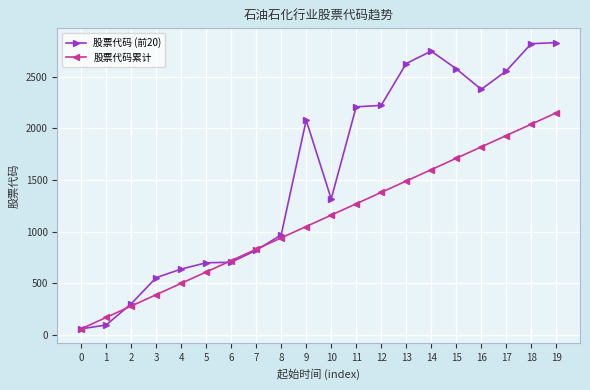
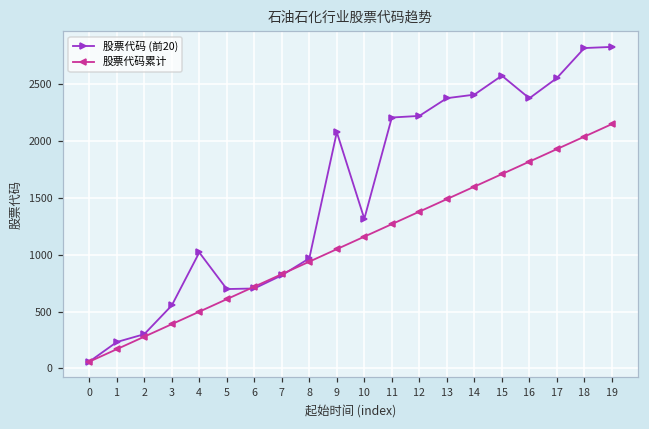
股票代码 (前20), 1: 100 -> 230
股票代码 (前20), 4: 640 -> 1020
股票代码 (前20), 13: 2630 -> 2380
股票代码 (前20), 14: 2750 -> 2410
